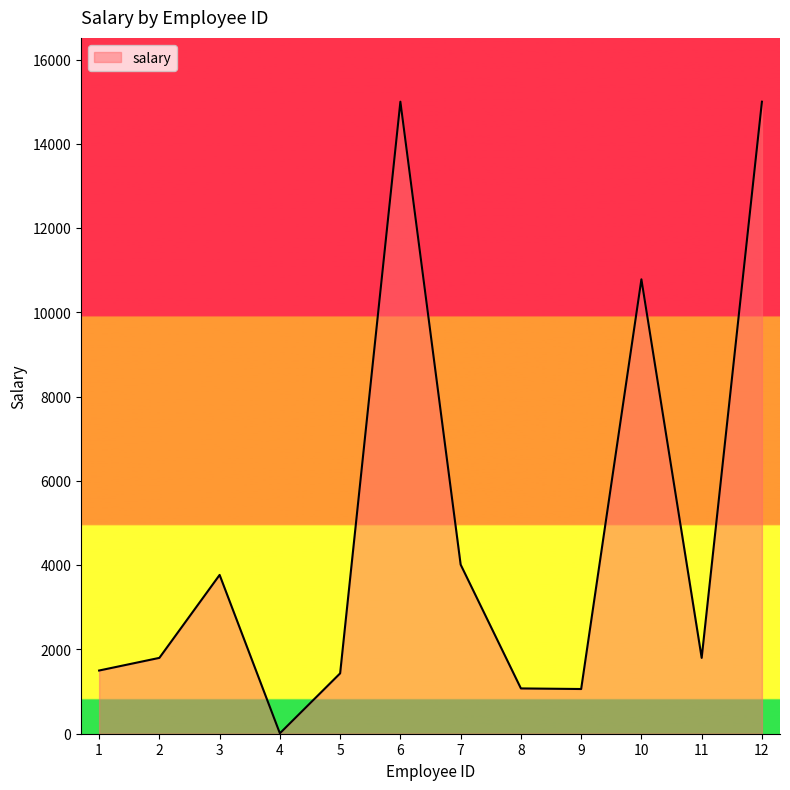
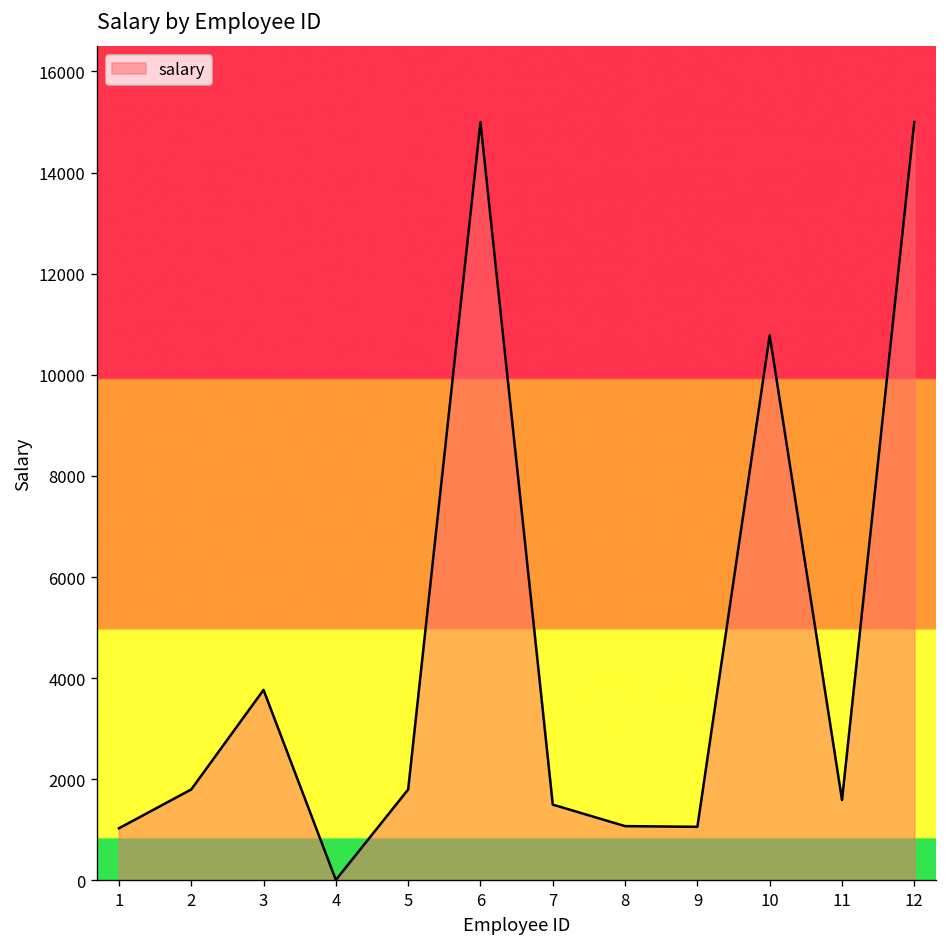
1: 1500 -> 1000
5: 1400 -> 1800
7: 4000 -> 1500
11: 1800 -> 1600
